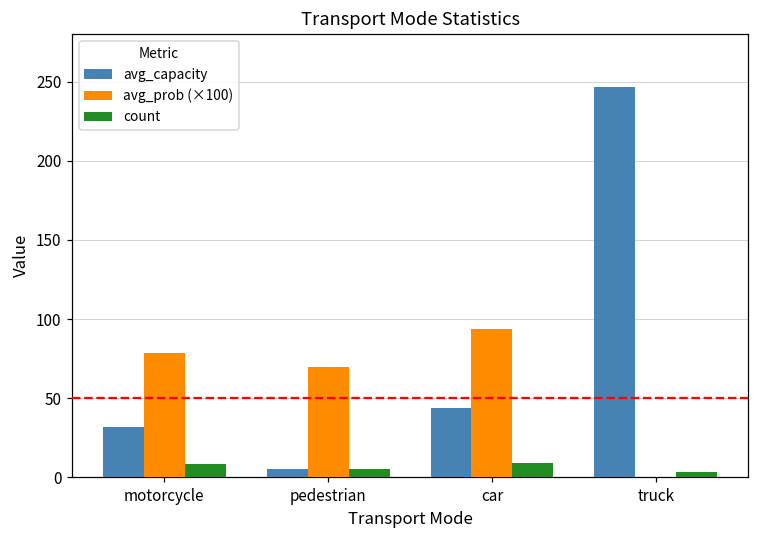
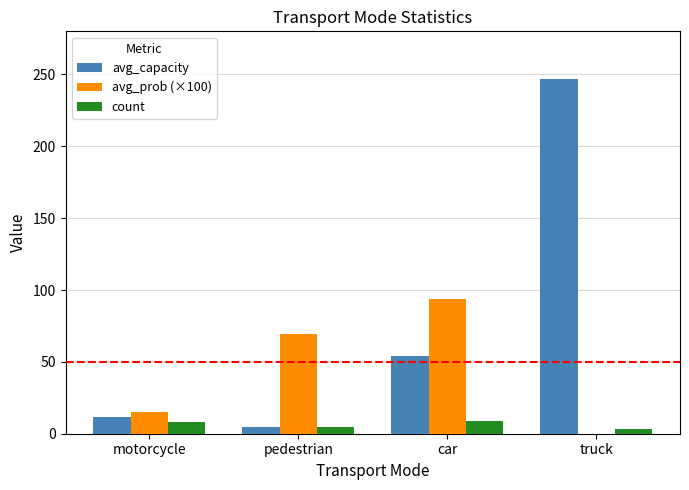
avg_capacity, motorcycle: 31 -> 12
avg_prob (×100), motorcycle: 79 -> 15
avg_capacity, car: 44 -> 54
